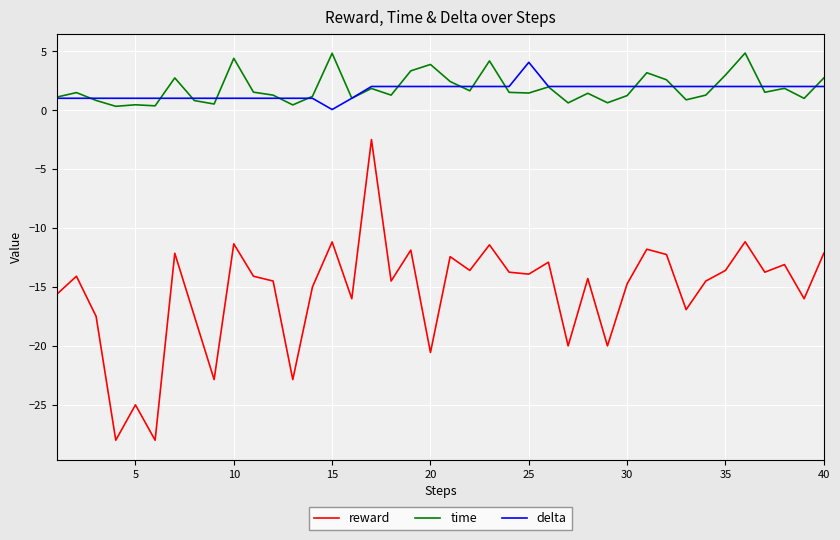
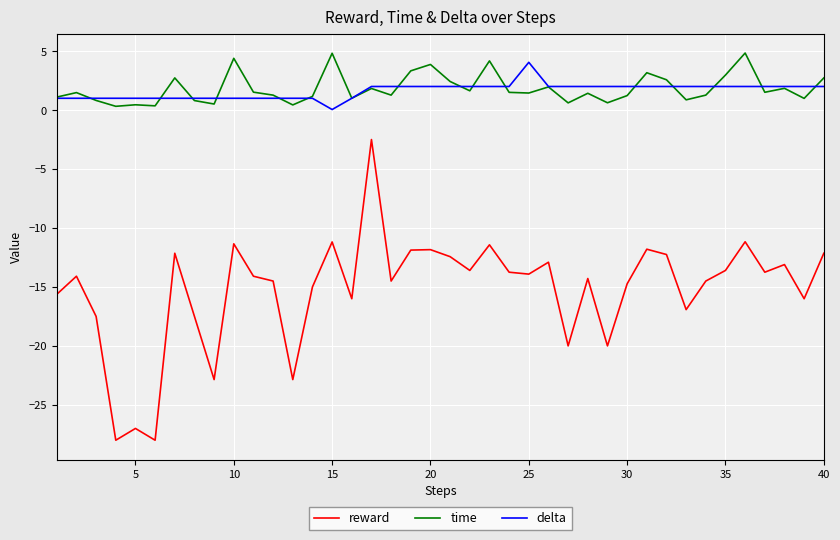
reward, 5: -25.0 -> -27.0
reward, 20: -20.6 -> -11.8
